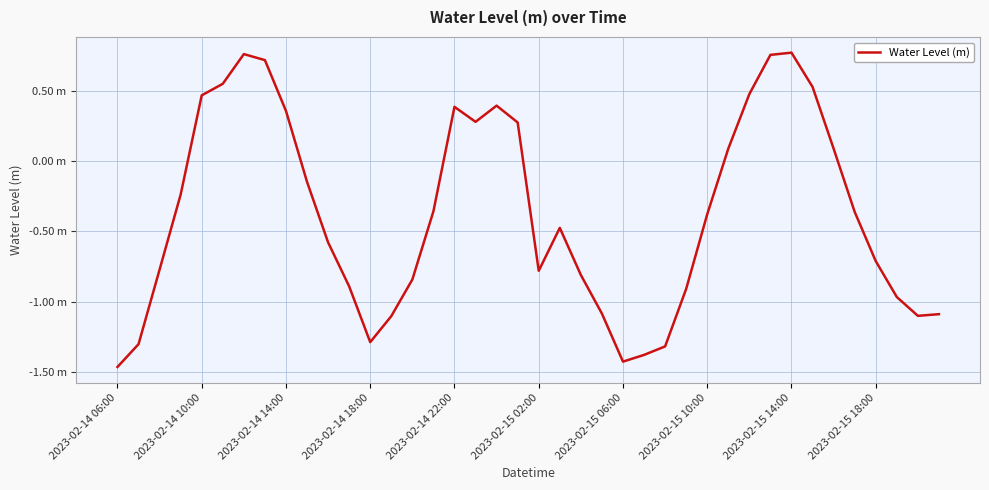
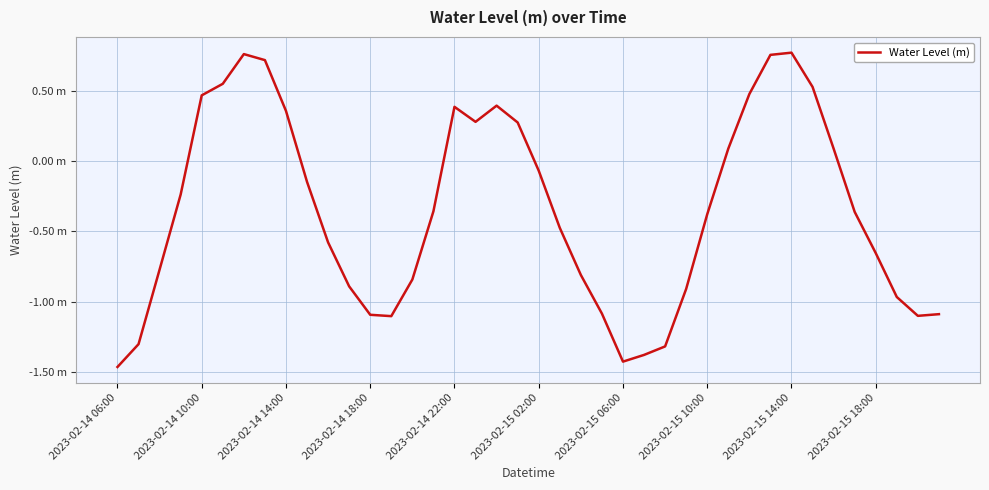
2023-02-14 18:00: -1.29 m -> -1.09 m
2023-02-15 02:00: -0.78 m -> -0.07 m
2023-02-15 18:00: -0.71 m -> -0.65 m
